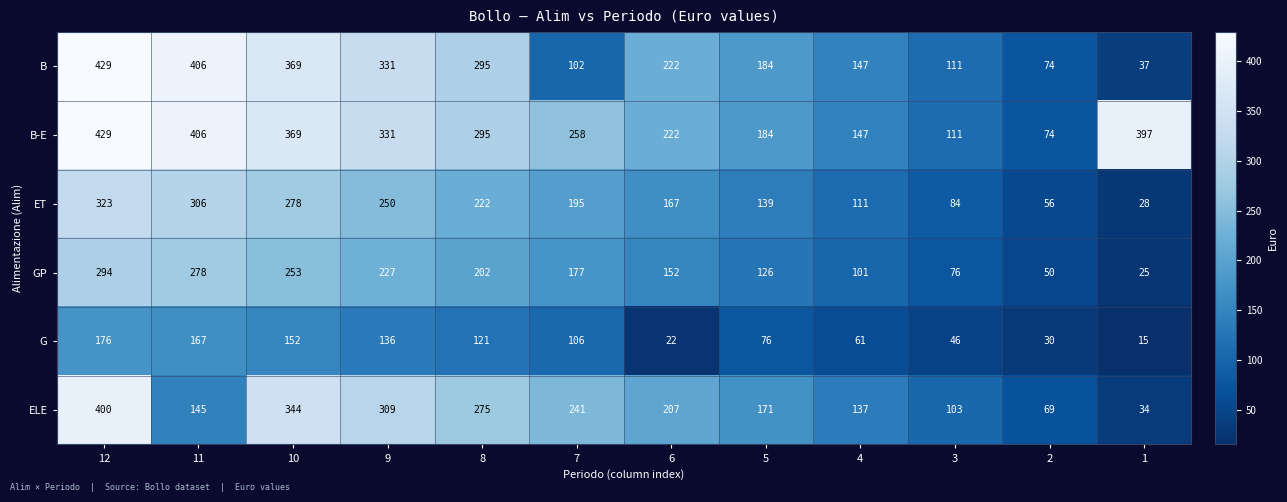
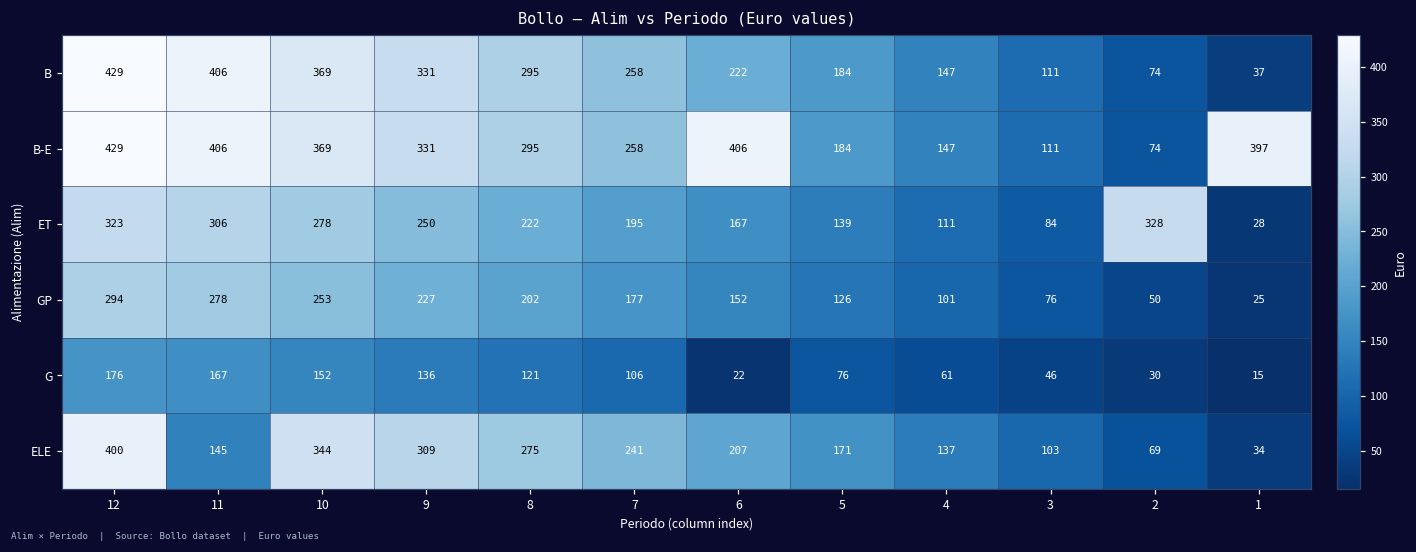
B, 7: 102 -> 258
B-E, 6: 222 -> 406
ET, 2: 56 -> 328
